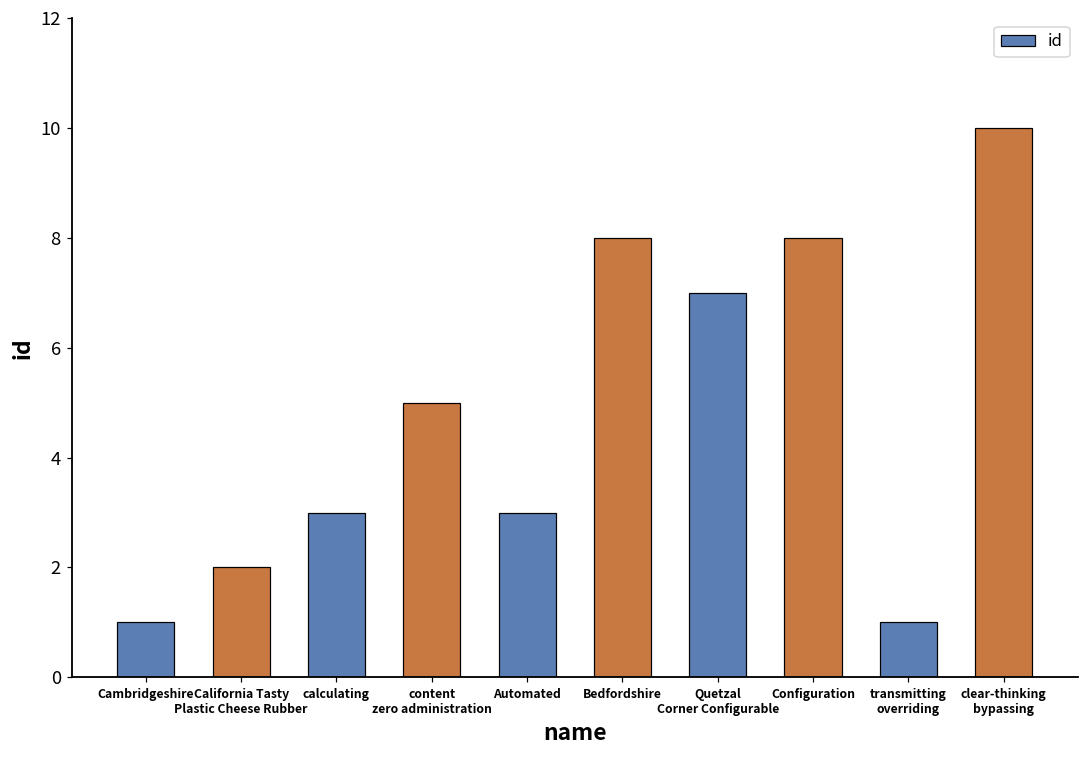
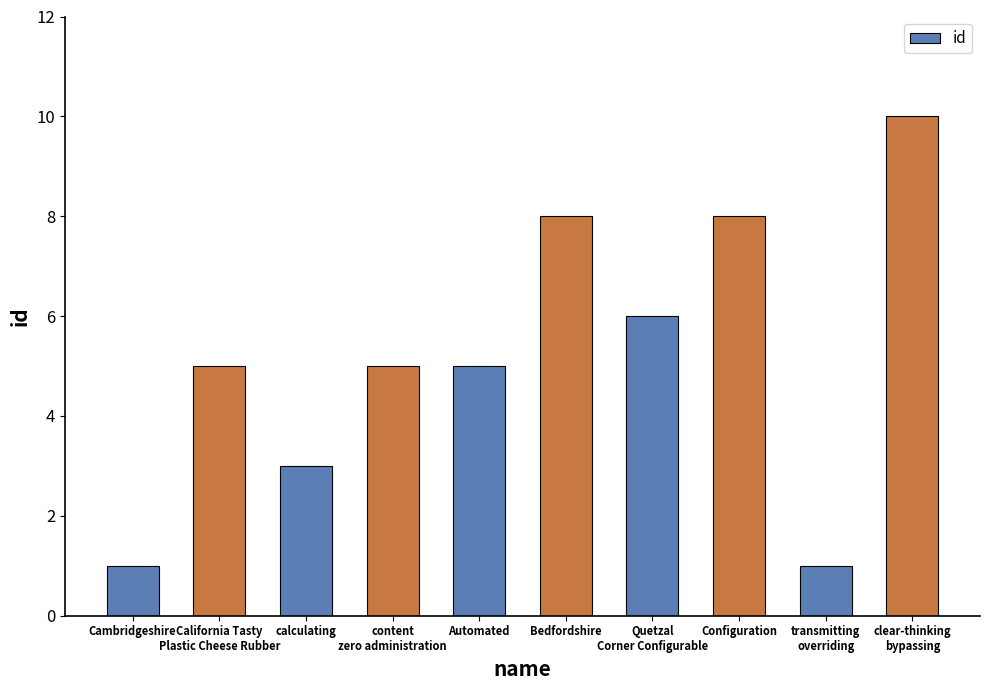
California Tasty Plastic Cheese Rubber: 2 -> 5
Automated: 3 -> 5
Quetzal Corner Configurable: 7 -> 6
